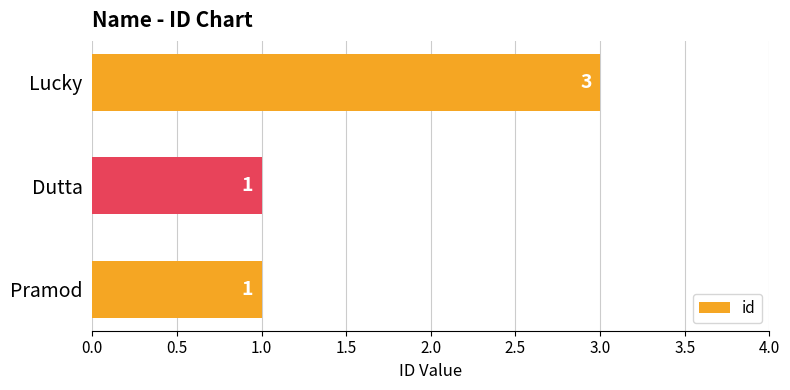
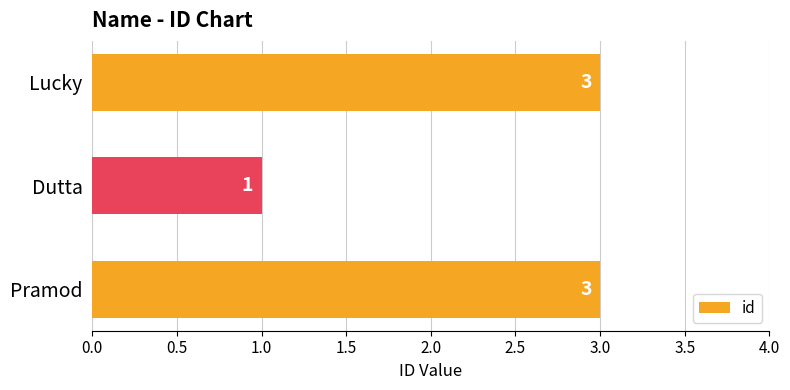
Pramod: 1 -> 3
